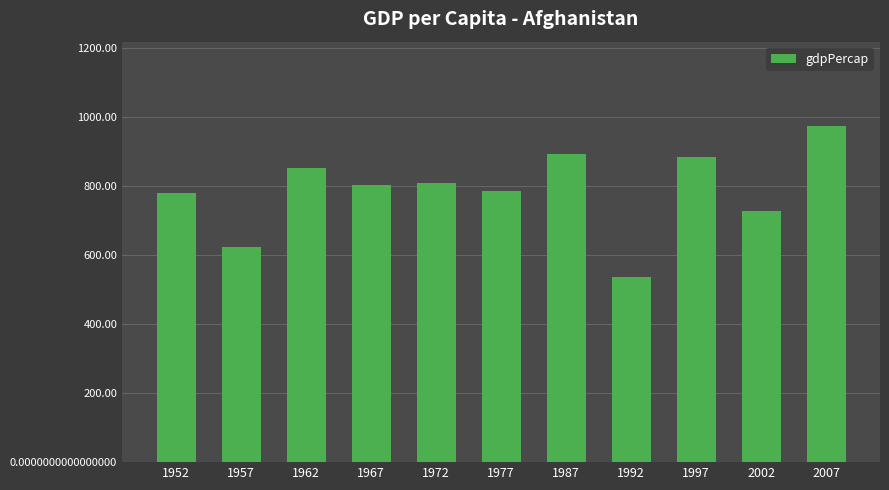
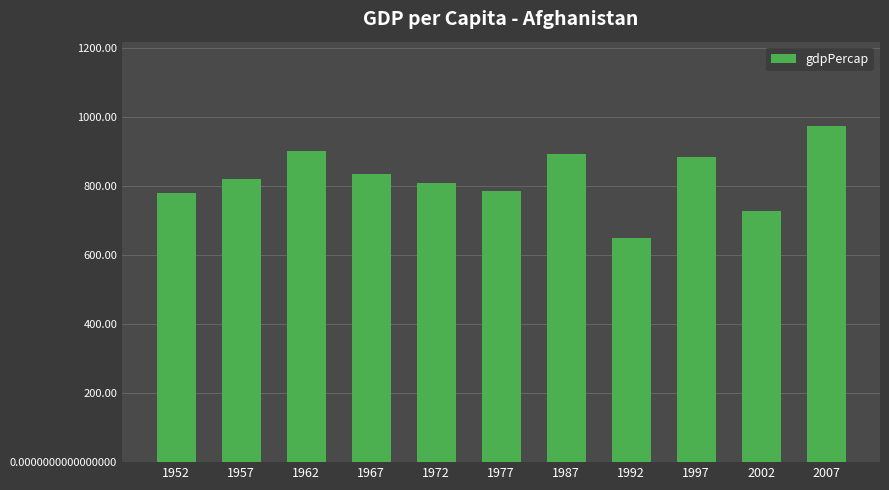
1957: 620 -> 820
1962: 850 -> 900
1967: 800 -> 840
1992: 540 -> 650
